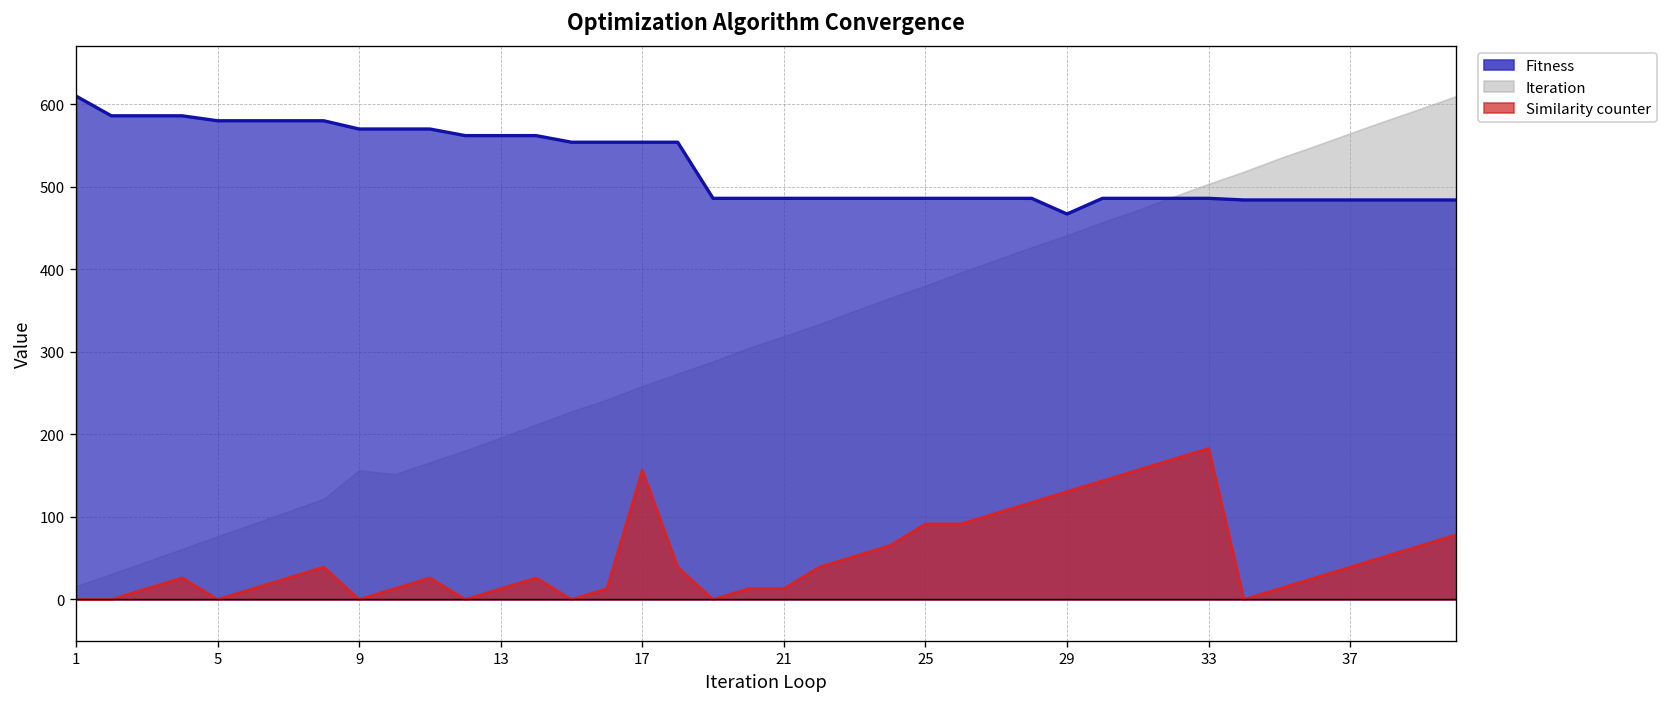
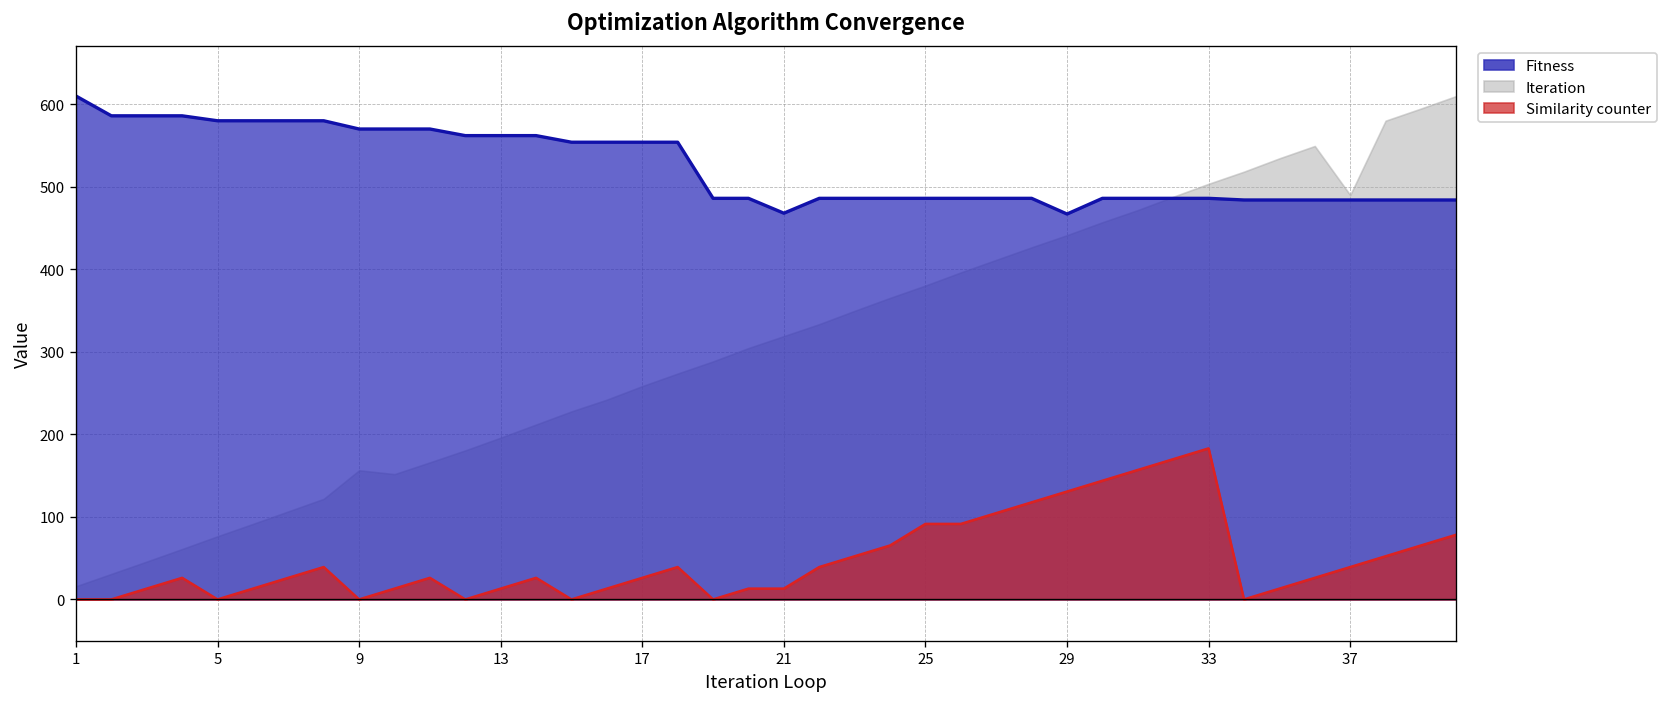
Similarity counter, 17: 160 -> 30
Fitness, 21: 490 -> 470
Iteration, 37: 560 -> 490
